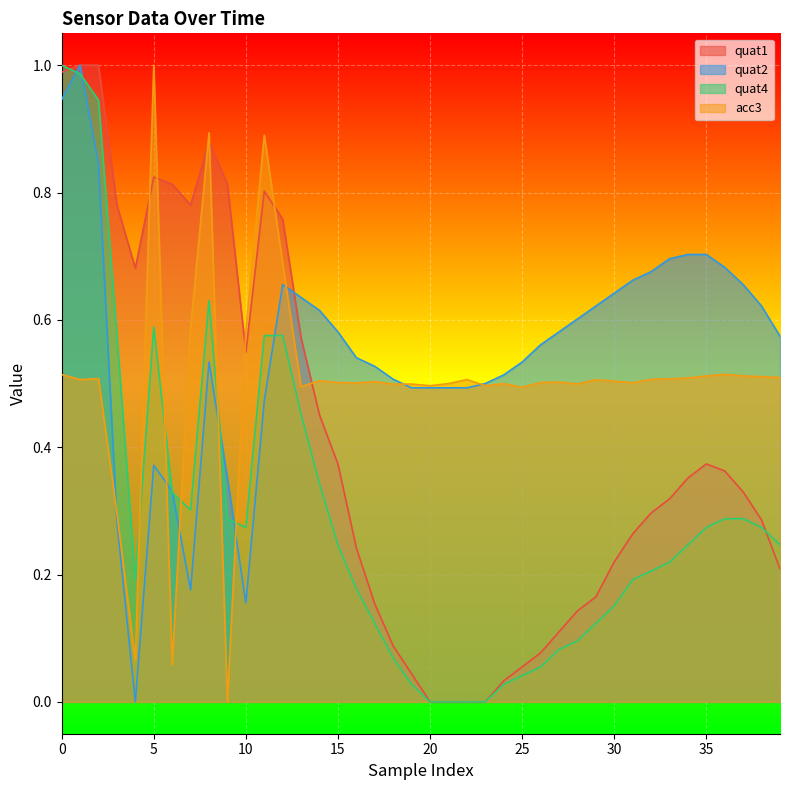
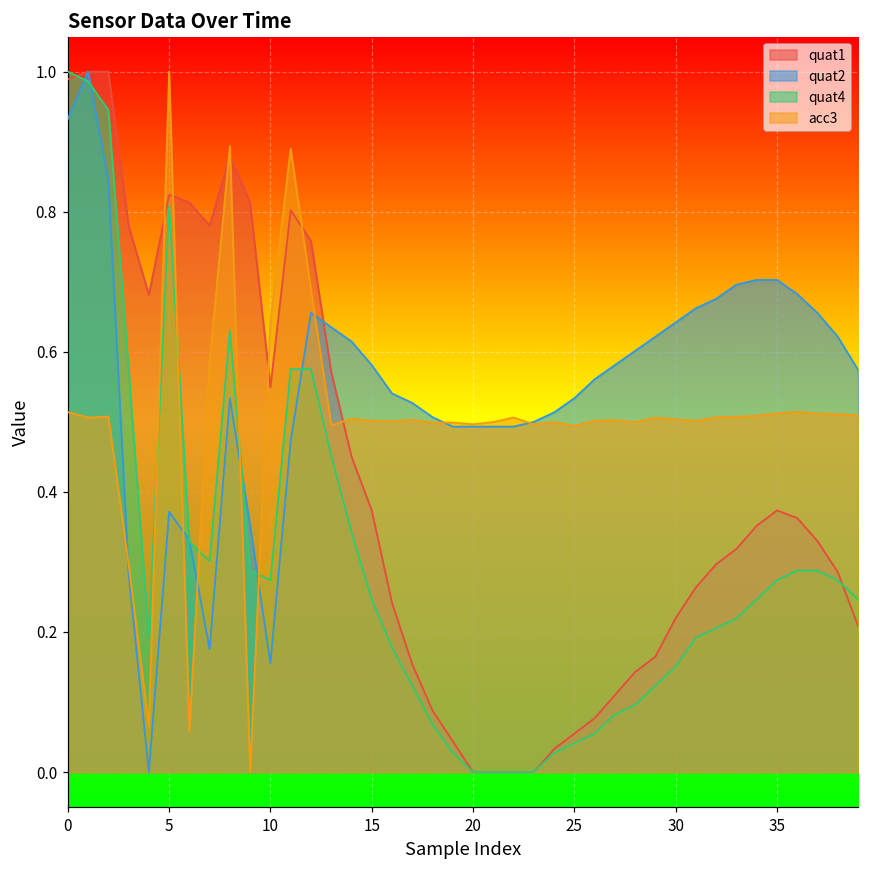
quat2, 0: 0.95 -> 0.93
quat4, 5: 0.59 -> 0.81
acc3, 10: 0.58 -> 0.64
